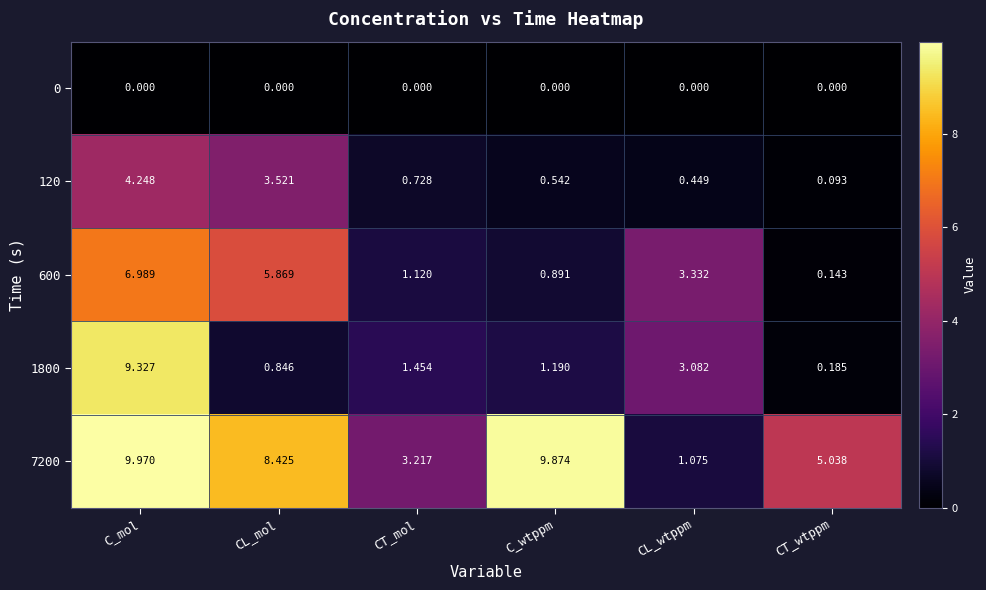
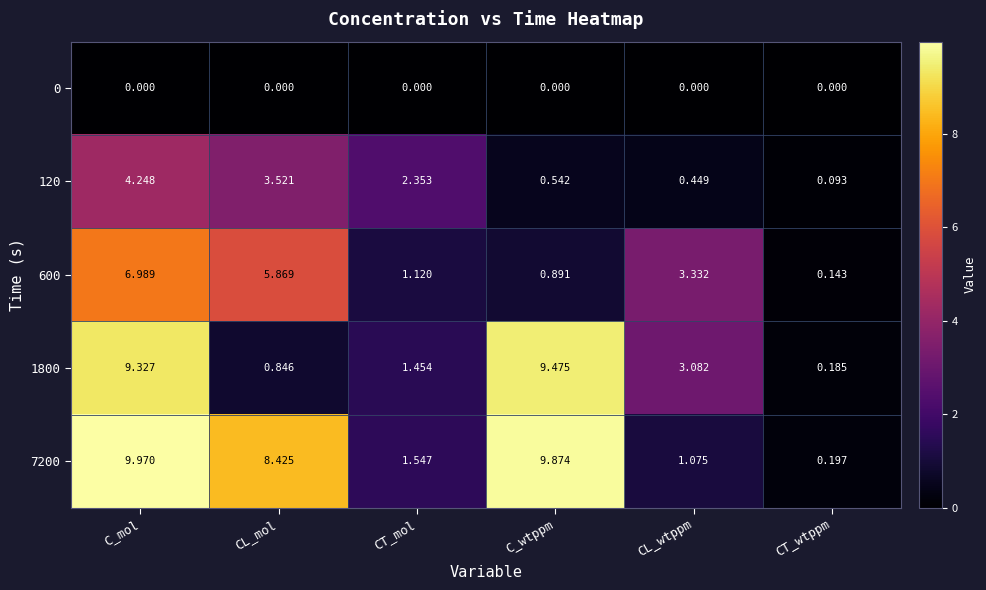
120, CT_mol: 0.728 -> 2.353
1800, C_wtppm: 1.190 -> 9.475
7200, CT_mol: 3.217 -> 1.547
7200, CT_wtppm: 5.038 -> 0.197
